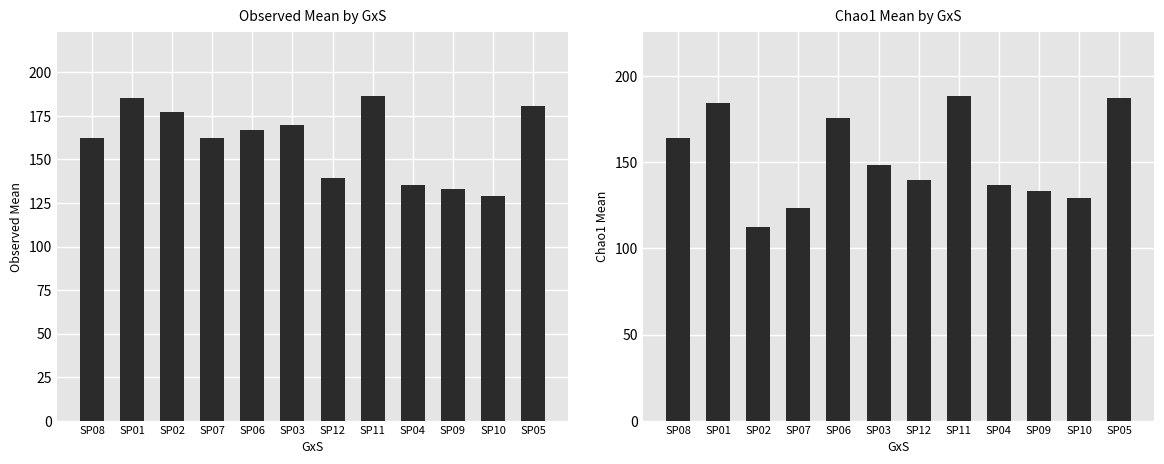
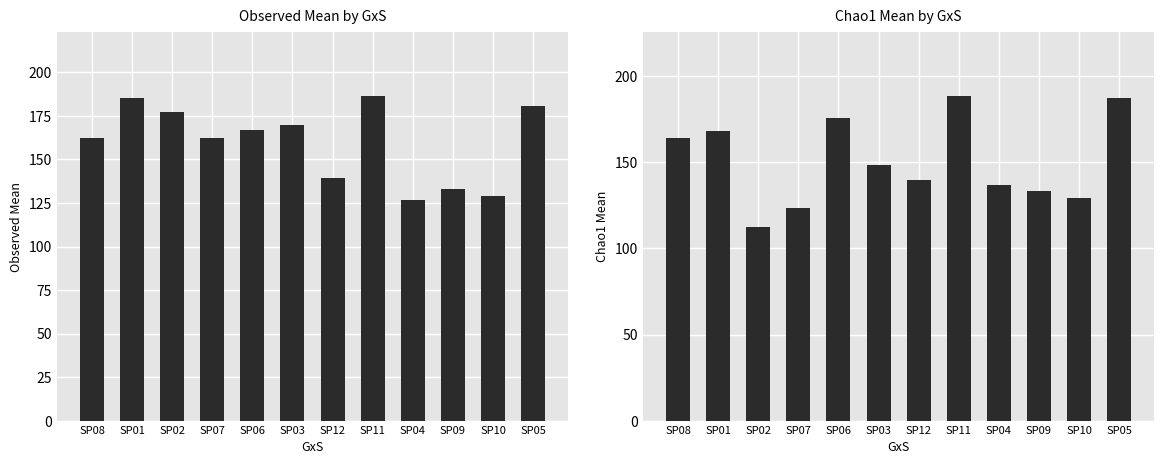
Observed Mean by GxS, SP04: 136 -> 127
Chao1 Mean by GxS, SP01: 184 -> 168
